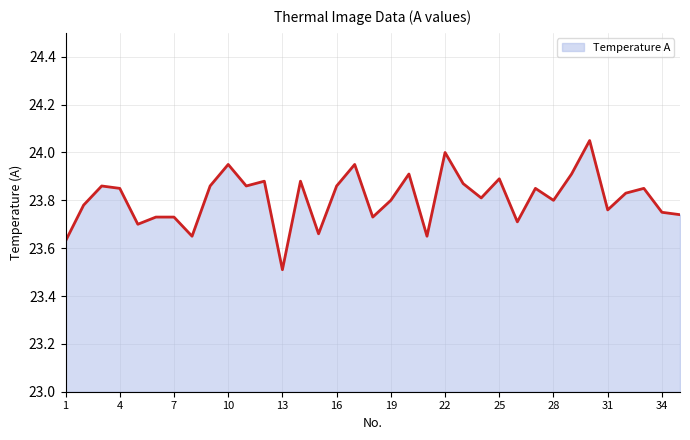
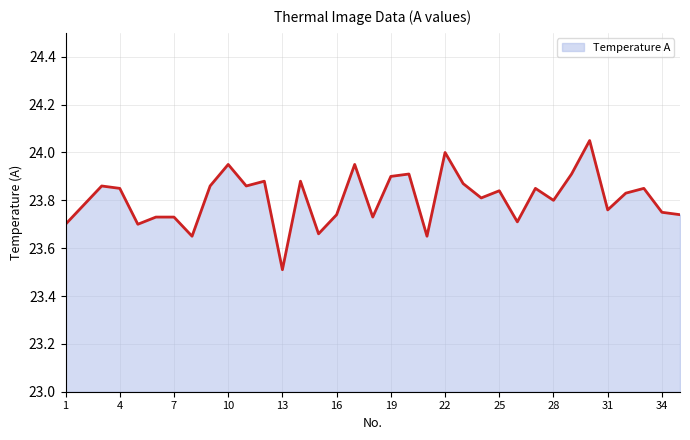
1: 23.63 -> 23.70
16: 23.86 -> 23.74
19: 23.8 -> 23.9
25: 23.89 -> 23.84
